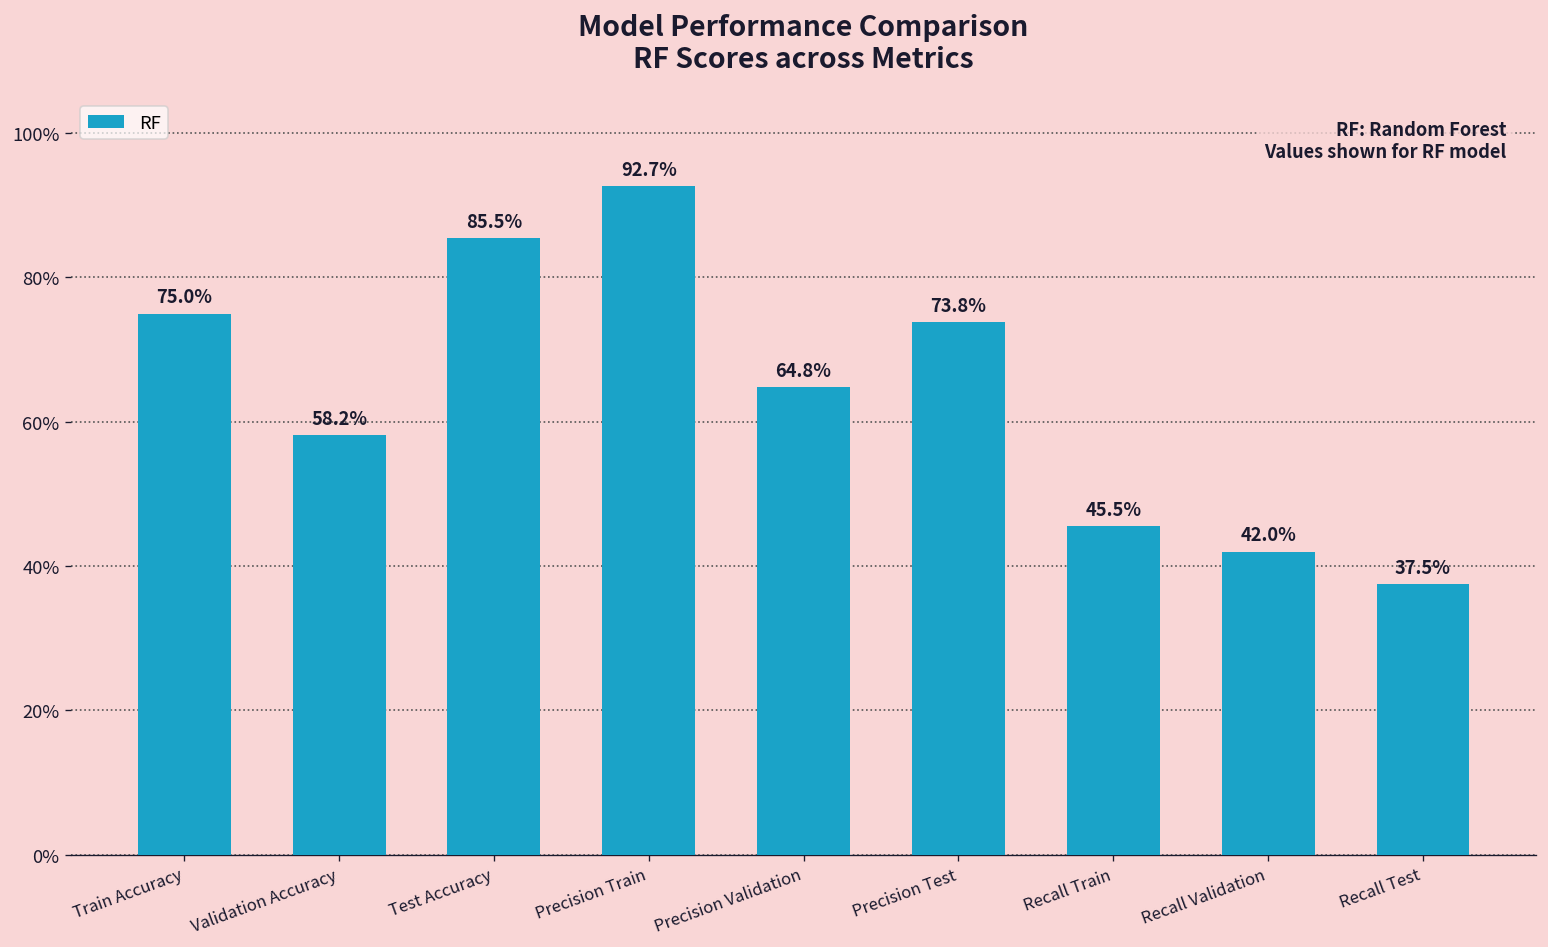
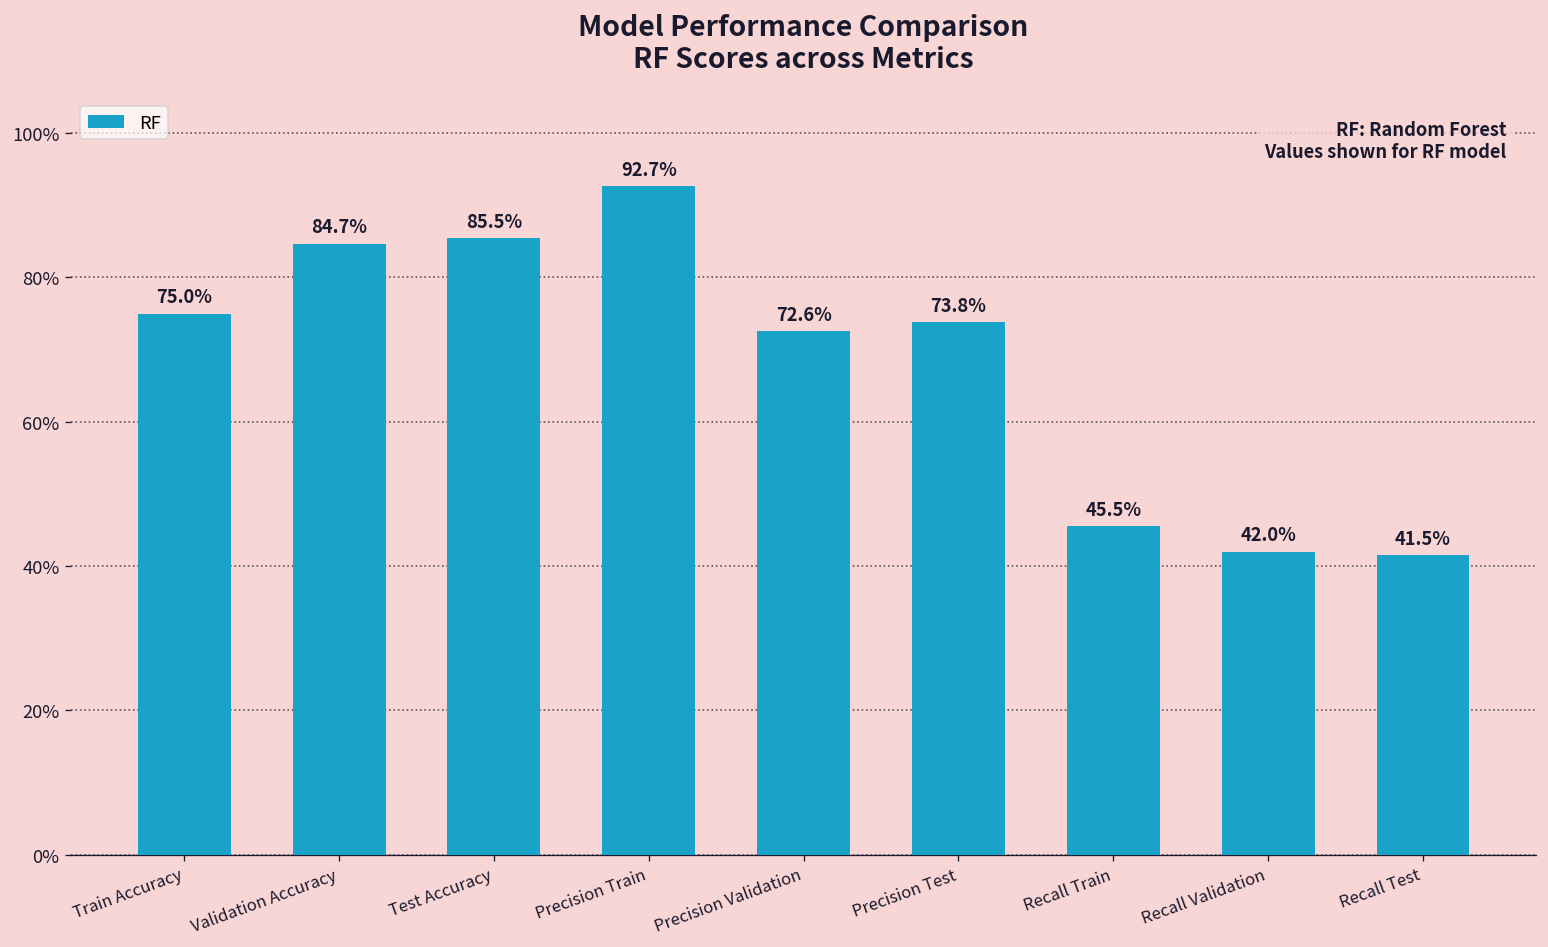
Validation Accuracy: 58.2% -> 84.7%
Precision Validation: 64.8% -> 72.6%
Recall Test: 37.5% -> 41.5%
